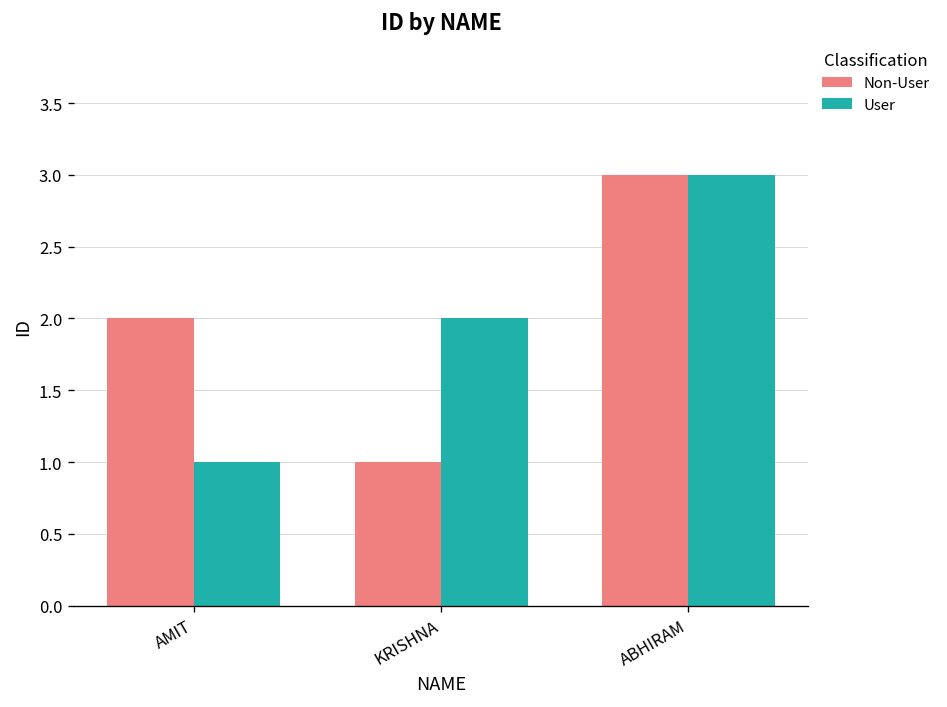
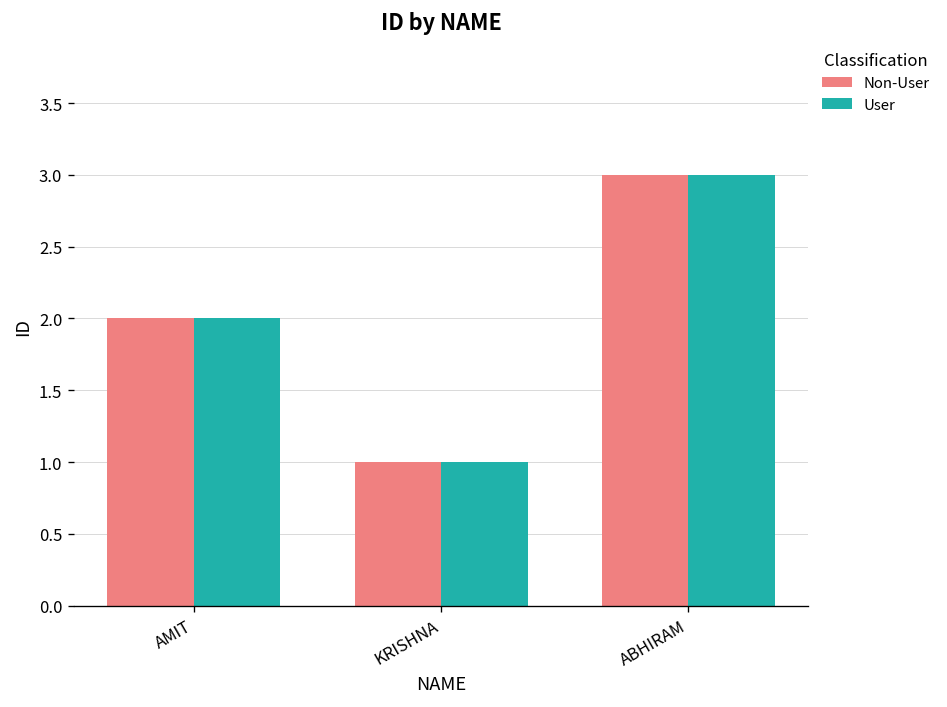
User, AMIT: 1 -> 2
User, KRISHNA: 2 -> 1
